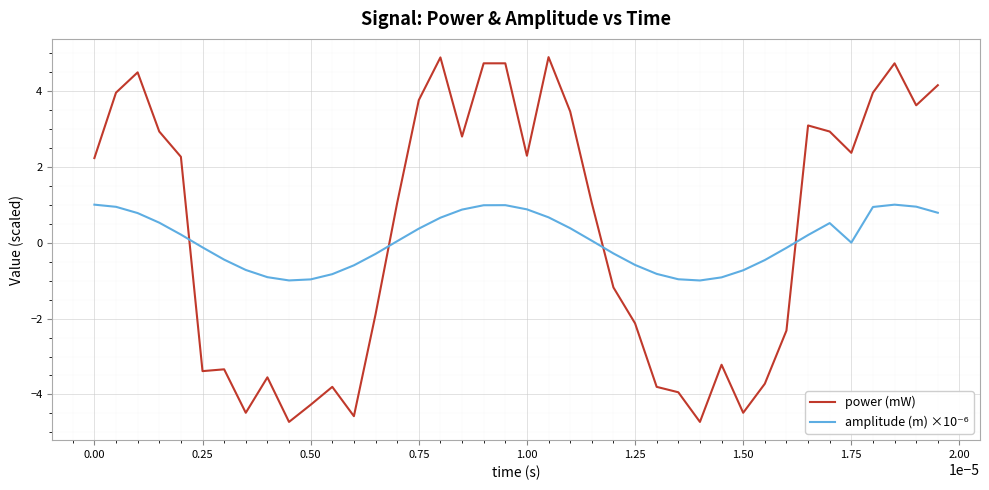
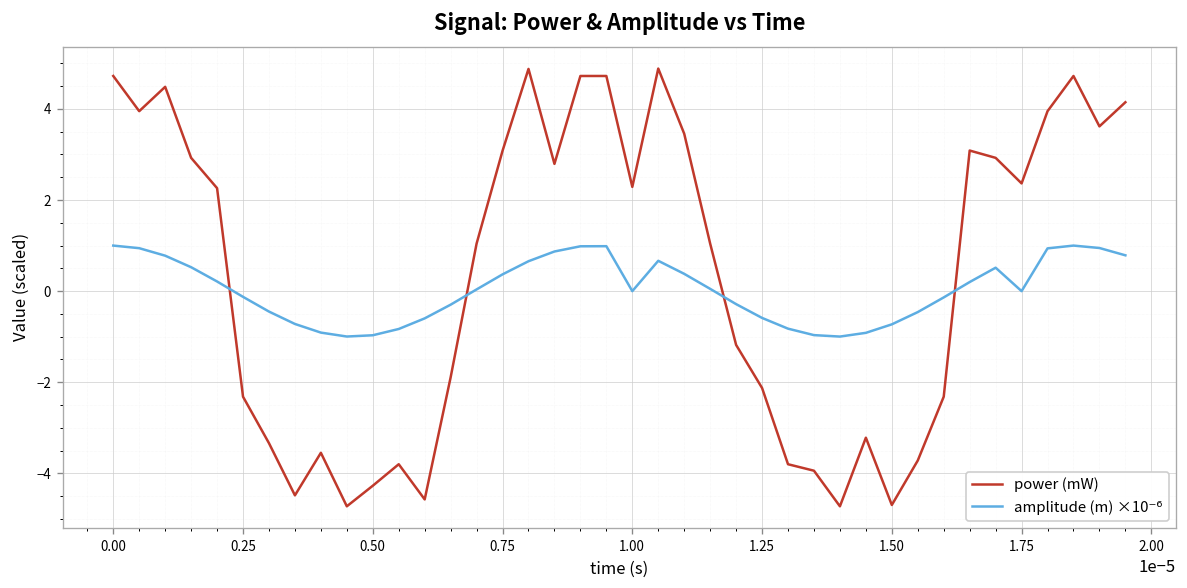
power (mW), 0.00: 2.2 -> 4.7
power (mW), 0.25: -3.4 -> -2.3
power (mW), 0.75: 3.8 -> 3.1
amplitude (m) ×10⁻⁶, 1.00: 0.9 -> 0.0
power (mW), 1.50: -4.5 -> -4.7
